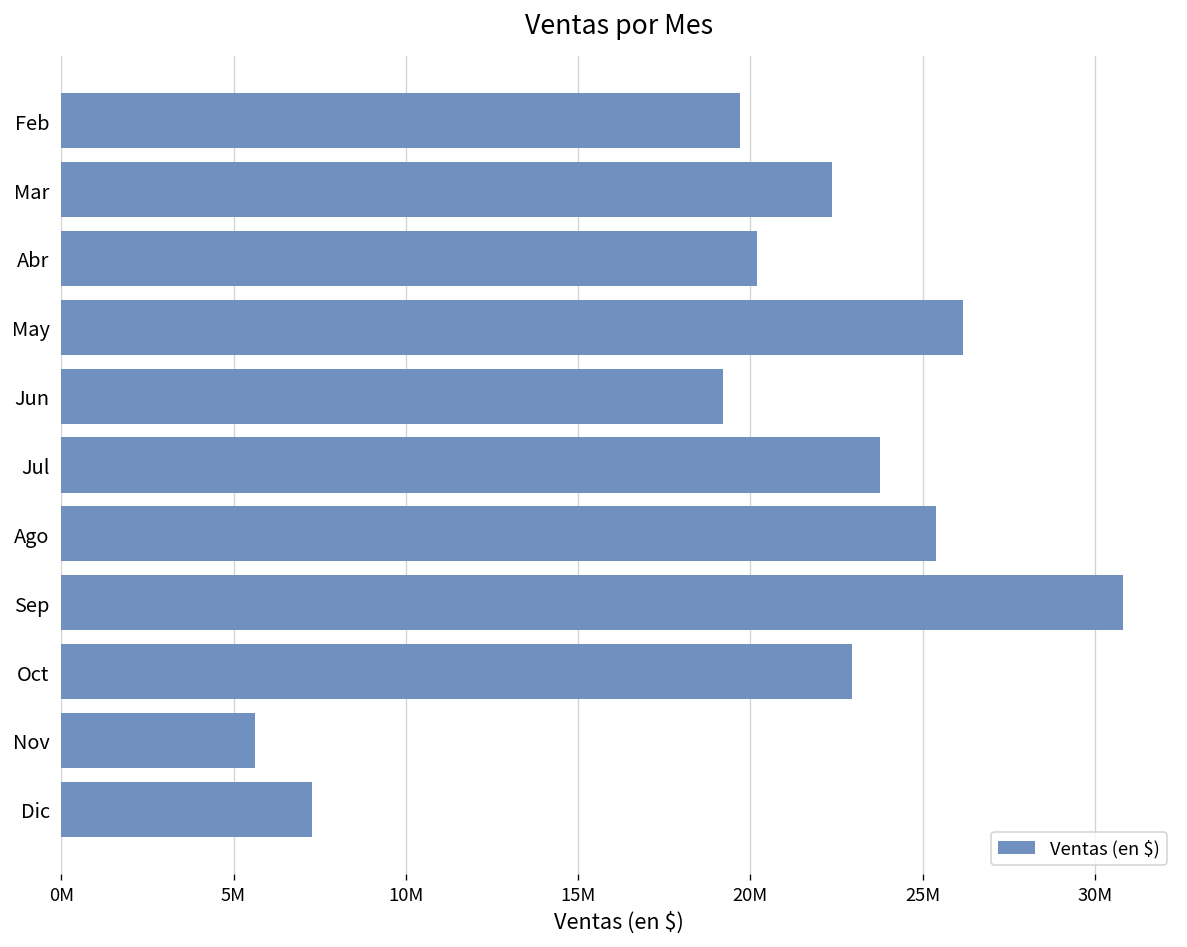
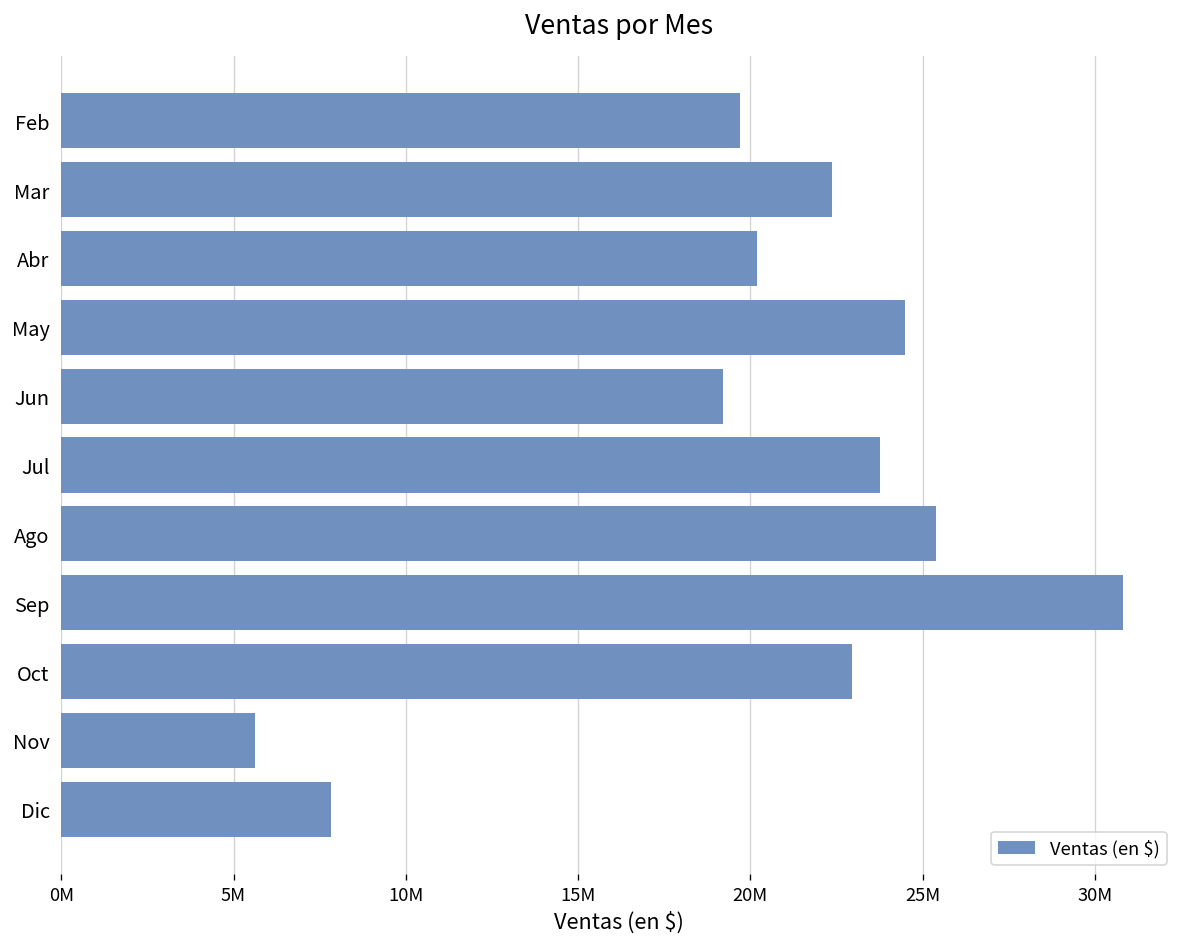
May: 26200000 -> 24500000
Dic: 7300000 -> 7800000
